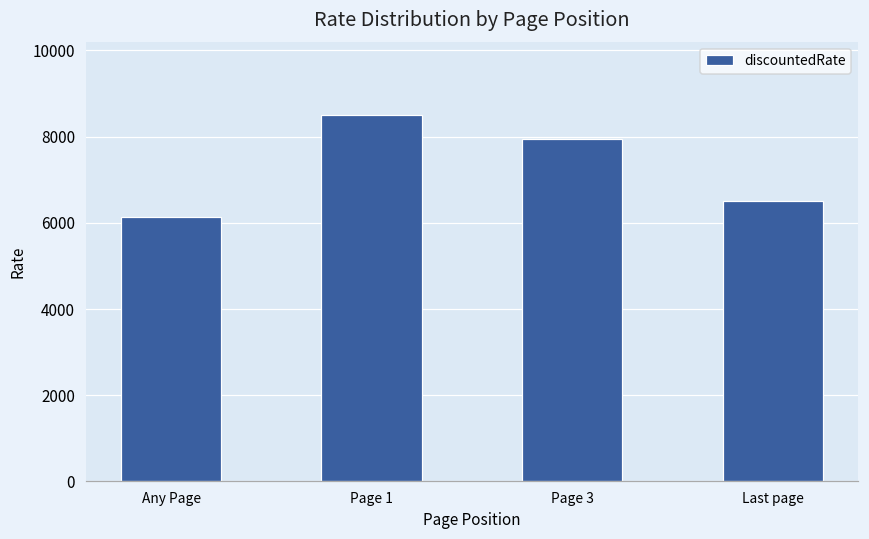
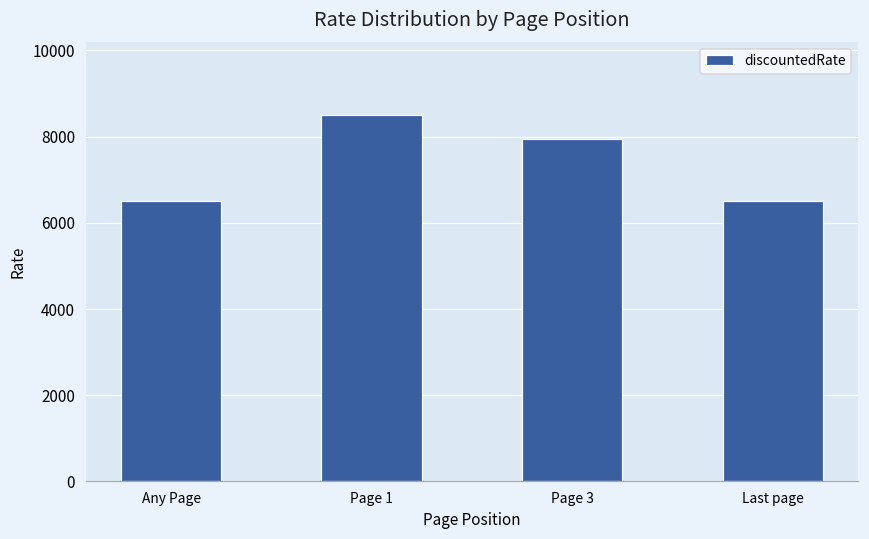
Any Page: 6100 -> 6500
